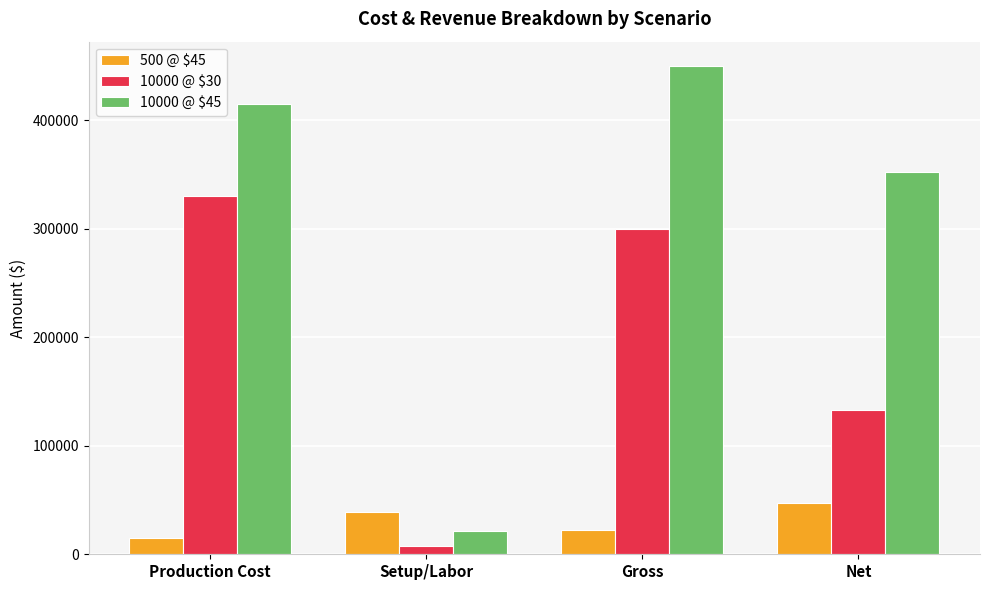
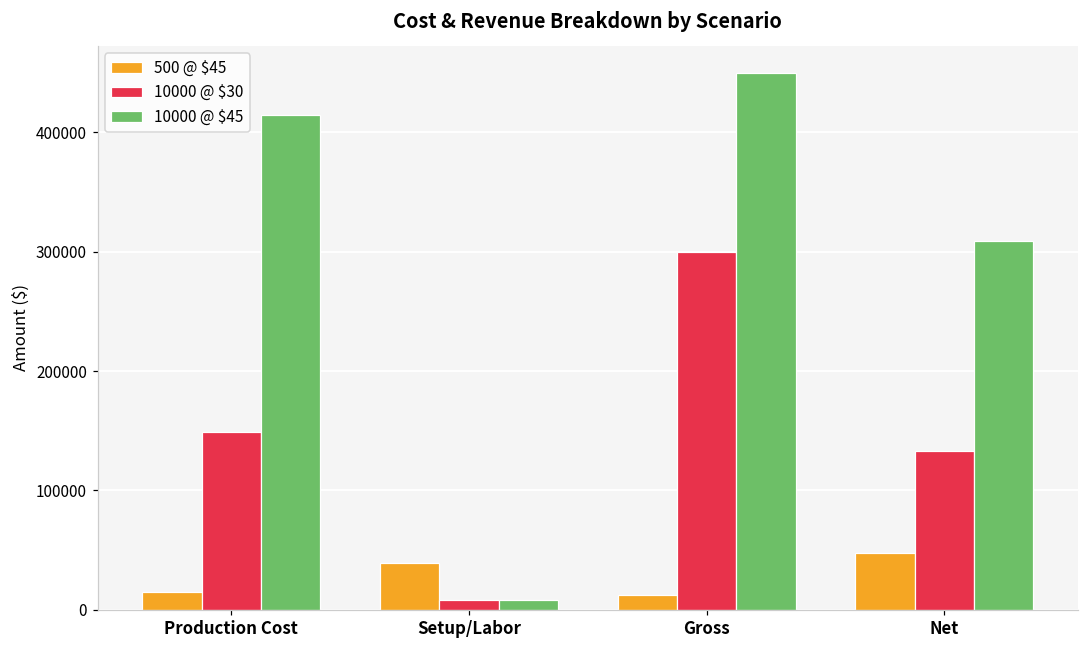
10000 @ $30, Production Cost: 330000 -> 149000
10000 @ $45, Setup/Labor: 22000 -> 8000
500 @ $45, Gross: 23000 -> 13000
10000 @ $45, Net: 352000 -> 309000
